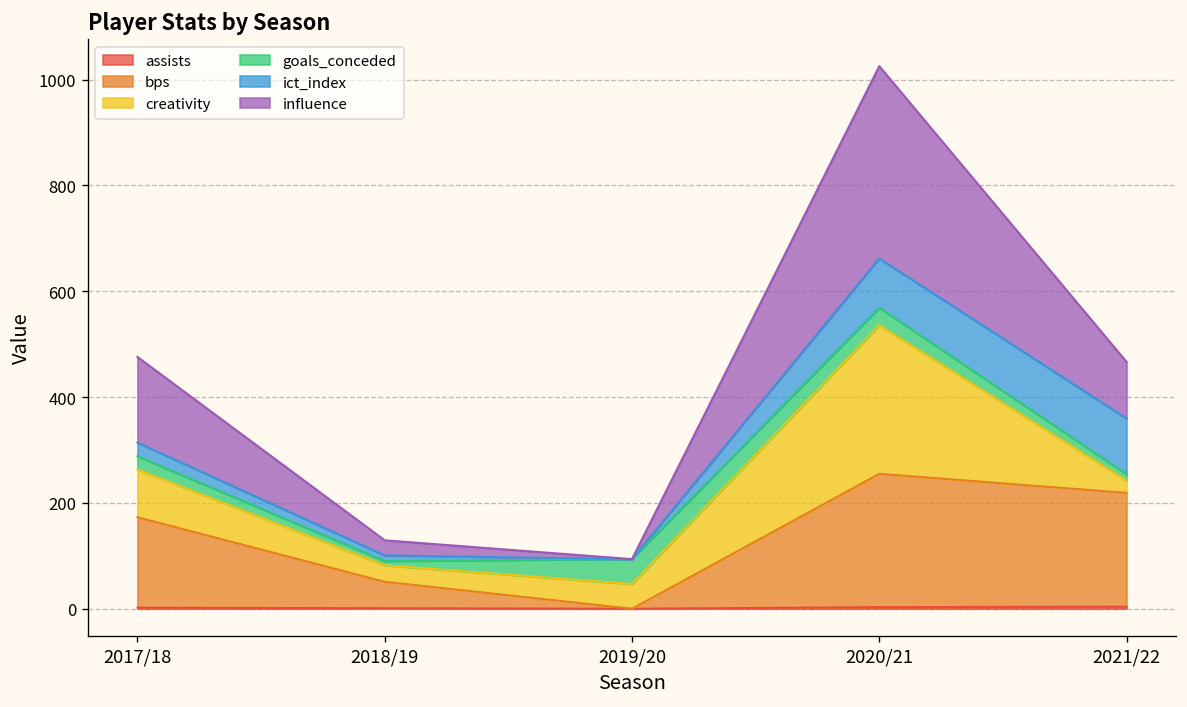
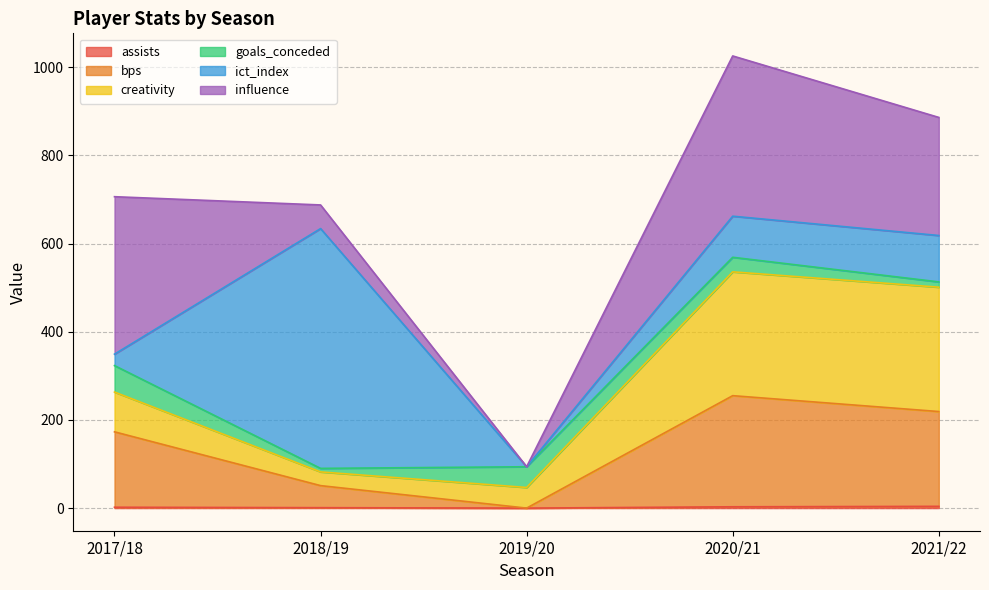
goals_conceded, 2017/18: 30 -> 60
influence, 2017/18: 160 -> 360
ict_index, 2018/19: 10 -> 540
influence, 2018/19: 30 -> 50
creativity, 2021/22: 20 -> 280
influence, 2021/22: 110 -> 270
